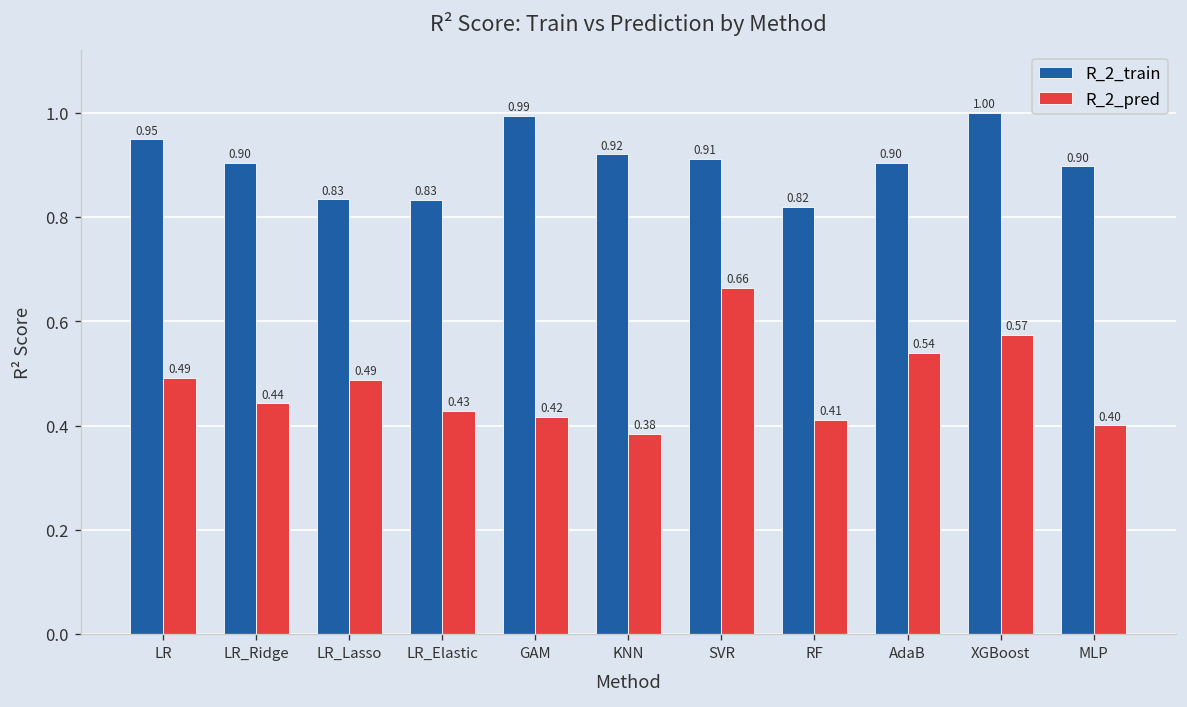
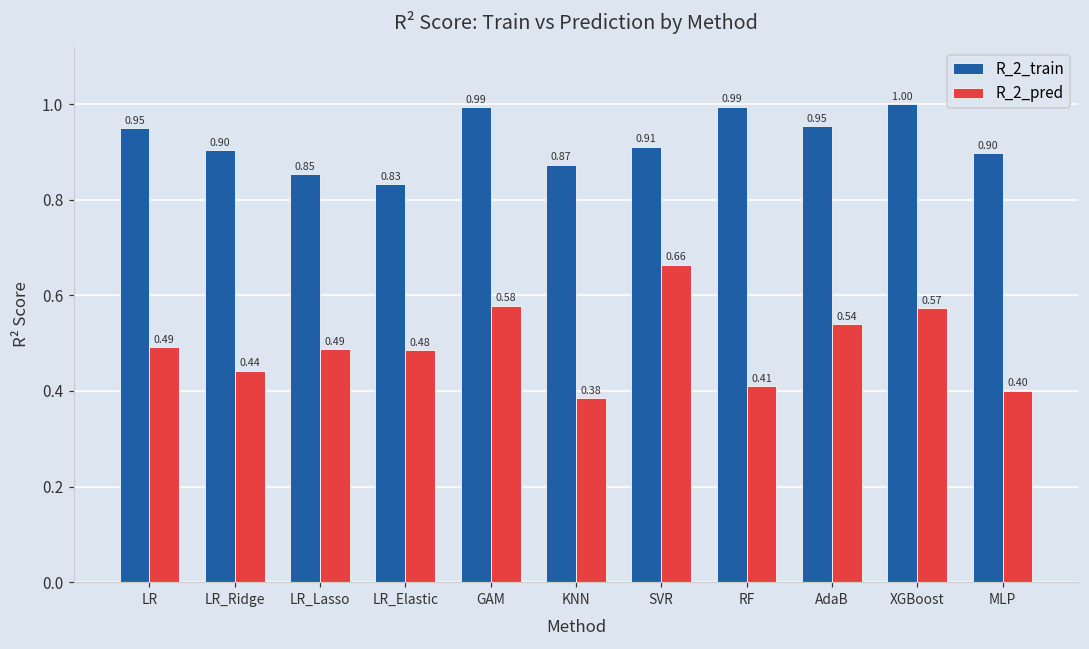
R_2_train, LR_Lasso: 0.83 -> 0.85
R_2_pred, LR_Elastic: 0.43 -> 0.48
R_2_pred, GAM: 0.42 -> 0.58
R_2_train, KNN: 0.92 -> 0.87
R_2_train, RF: 0.82 -> 0.99
R_2_train, AdaB: 0.90 -> 0.95
